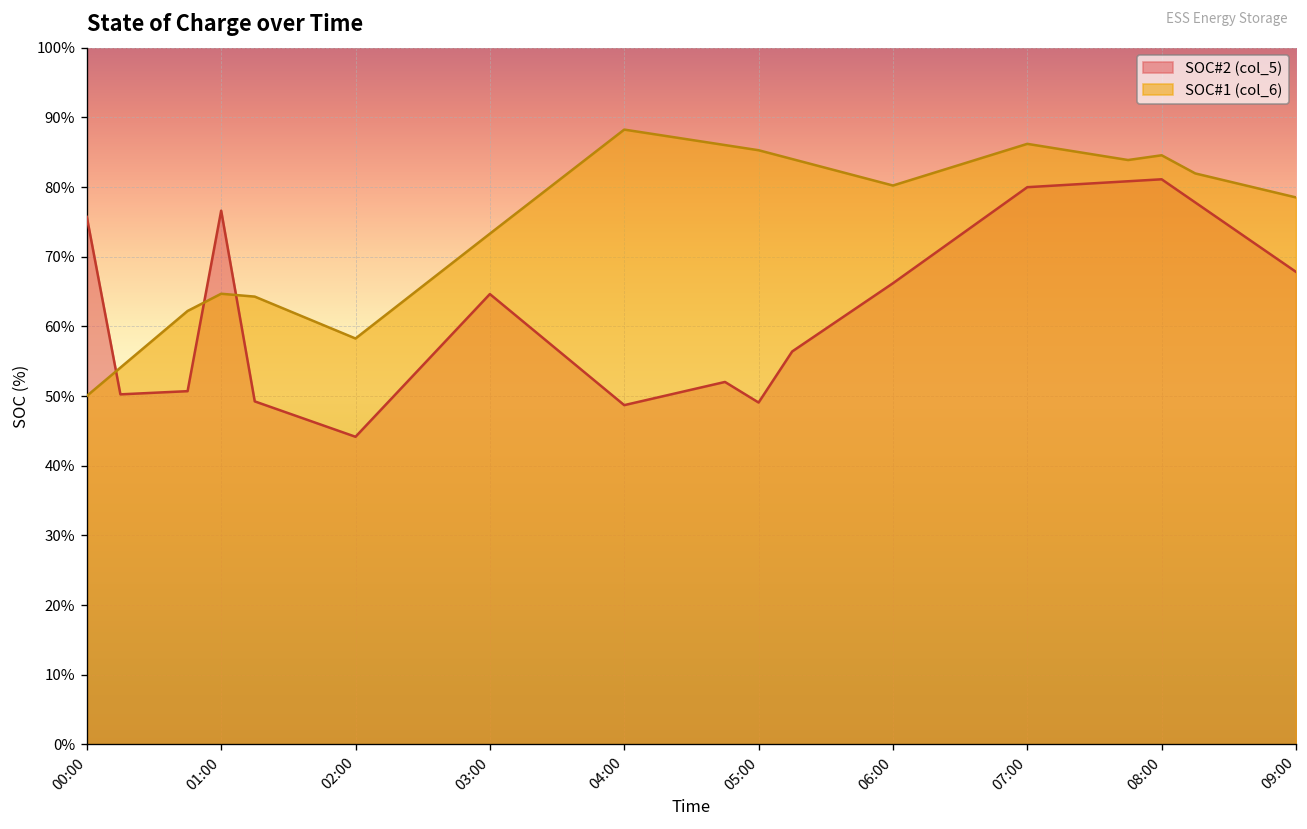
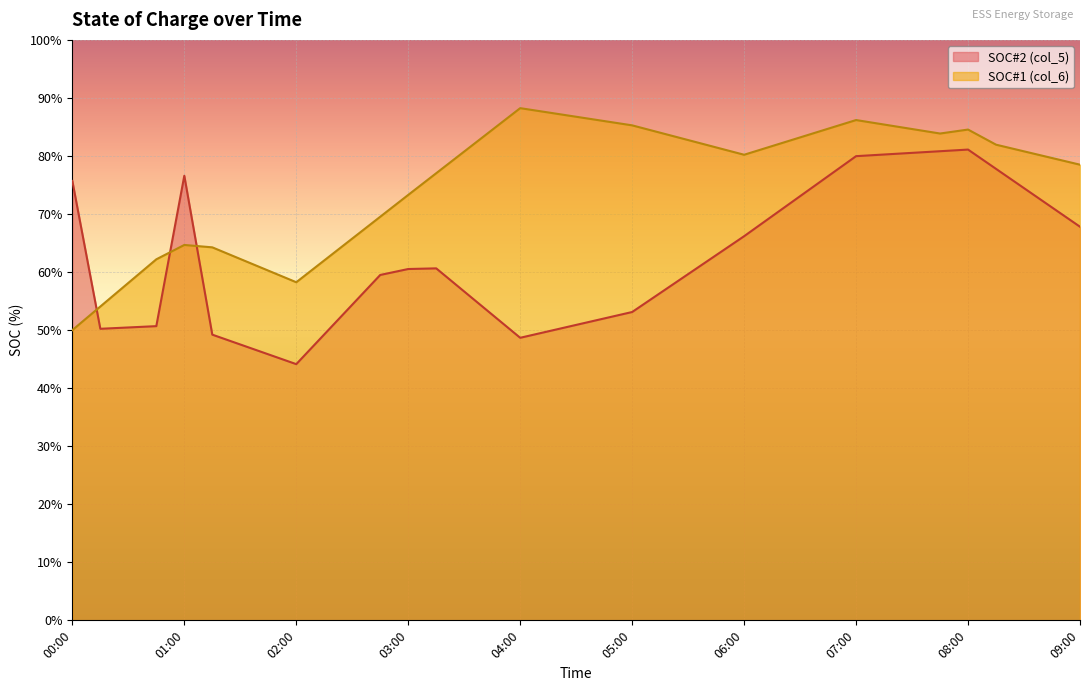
SOC#2 (col_5), 03:00: 65% -> 61%
SOC#2 (col_5), 05:00: 49% -> 53%
